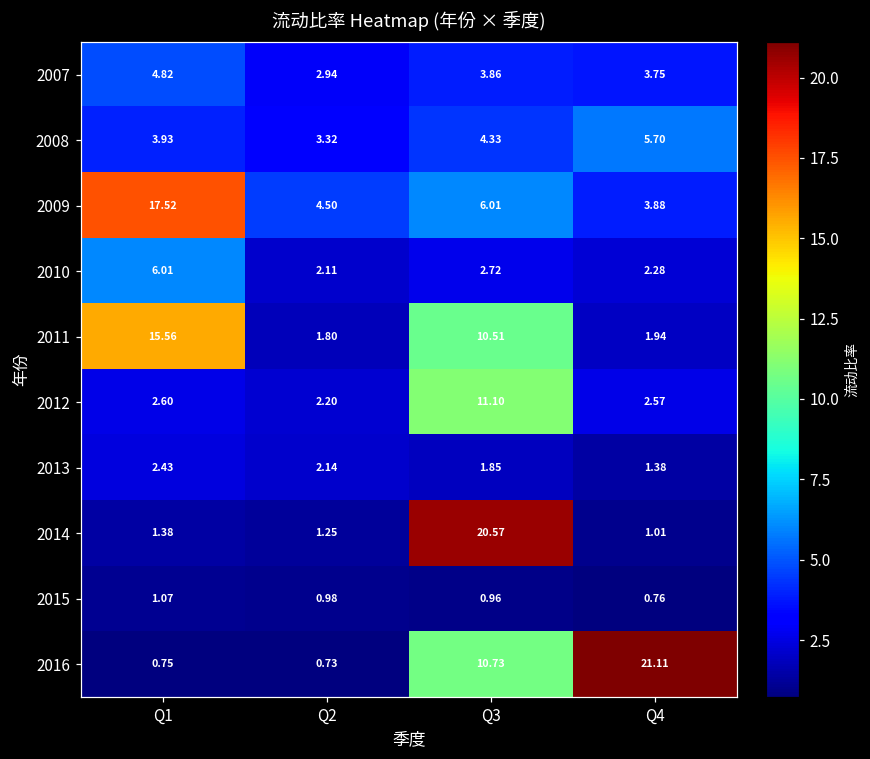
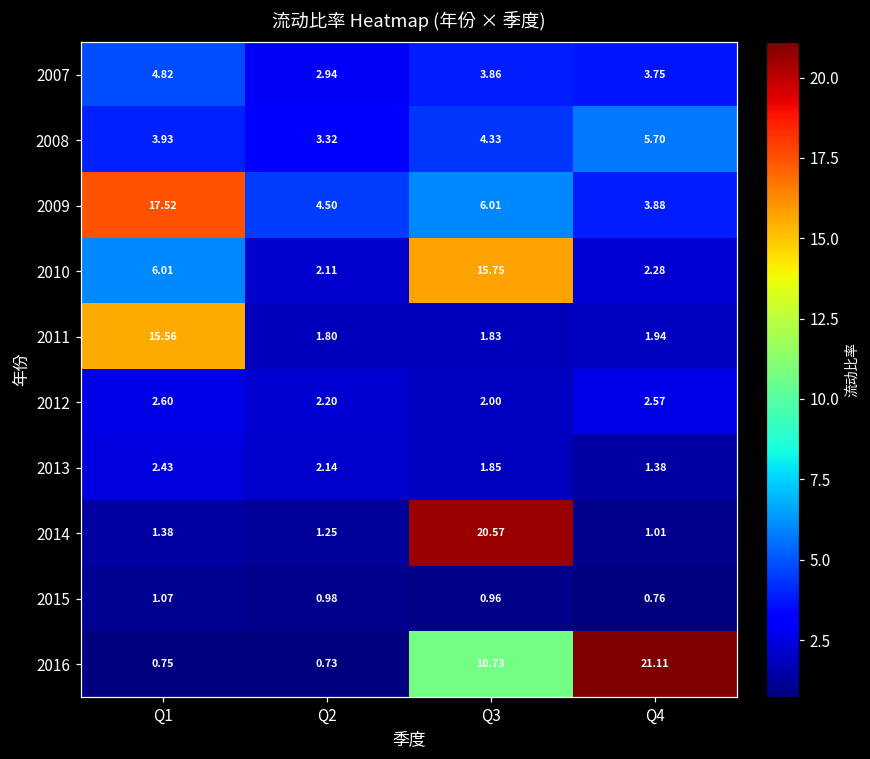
2010, Q3: 2.72 -> 15.75
2011, Q3: 10.51 -> 1.83
2012, Q3: 11.10 -> 2.00
